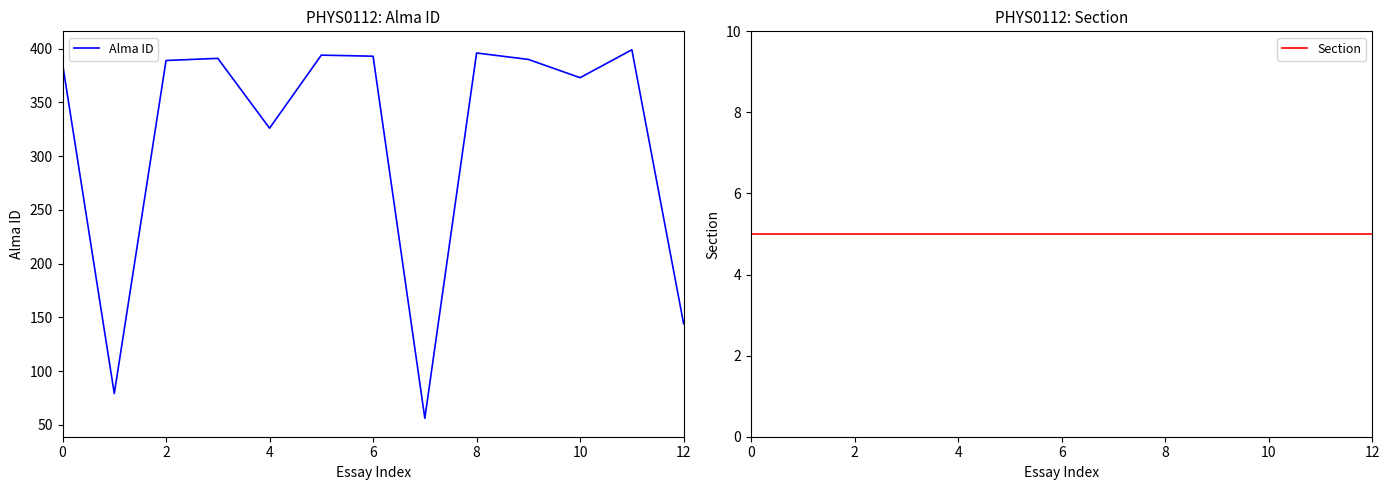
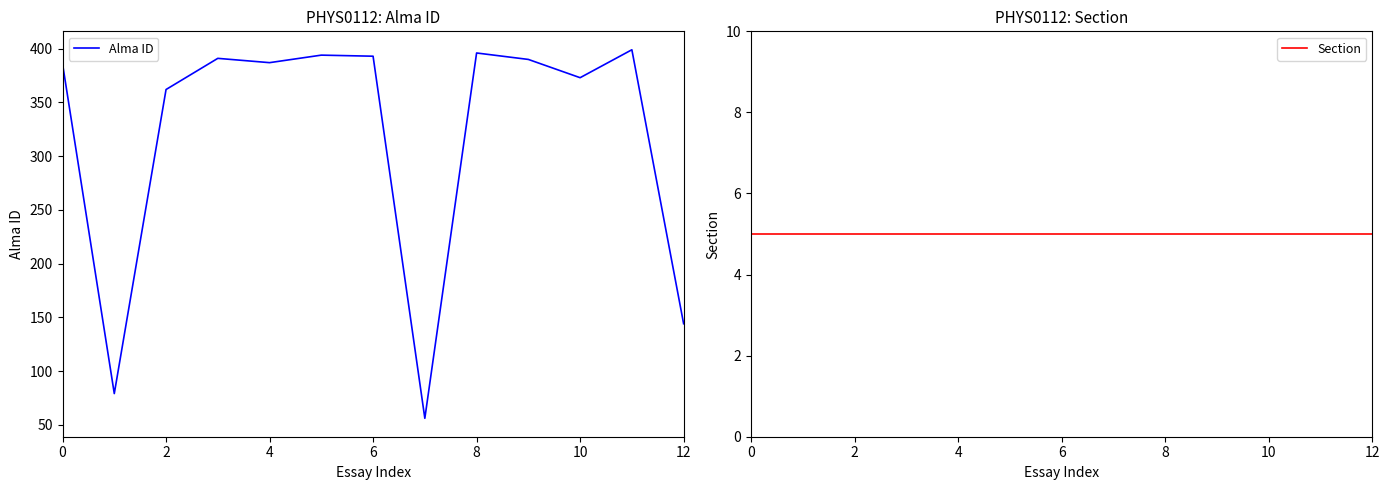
PHYS0112: Alma ID, 2: 389 -> 362
PHYS0112: Alma ID, 4: 326 -> 387
